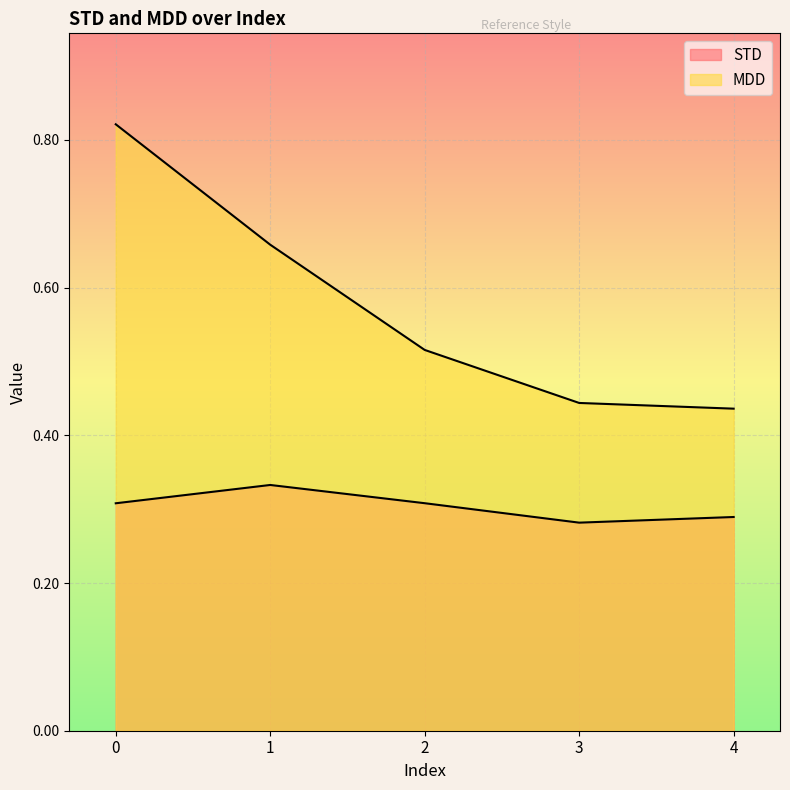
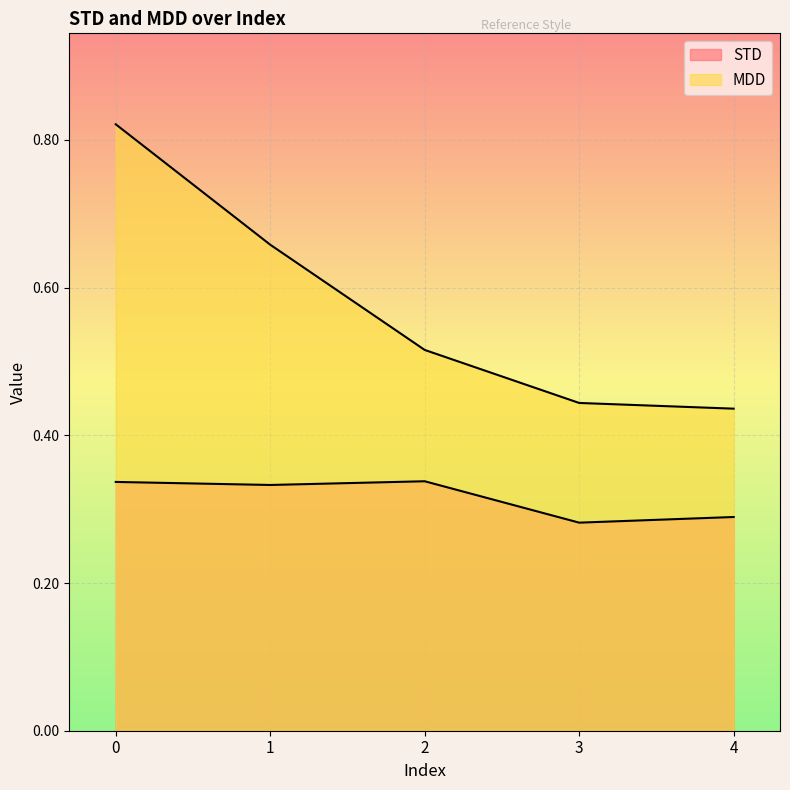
STD, 0: 0.31 -> 0.34
STD, 2: 0.31 -> 0.34
